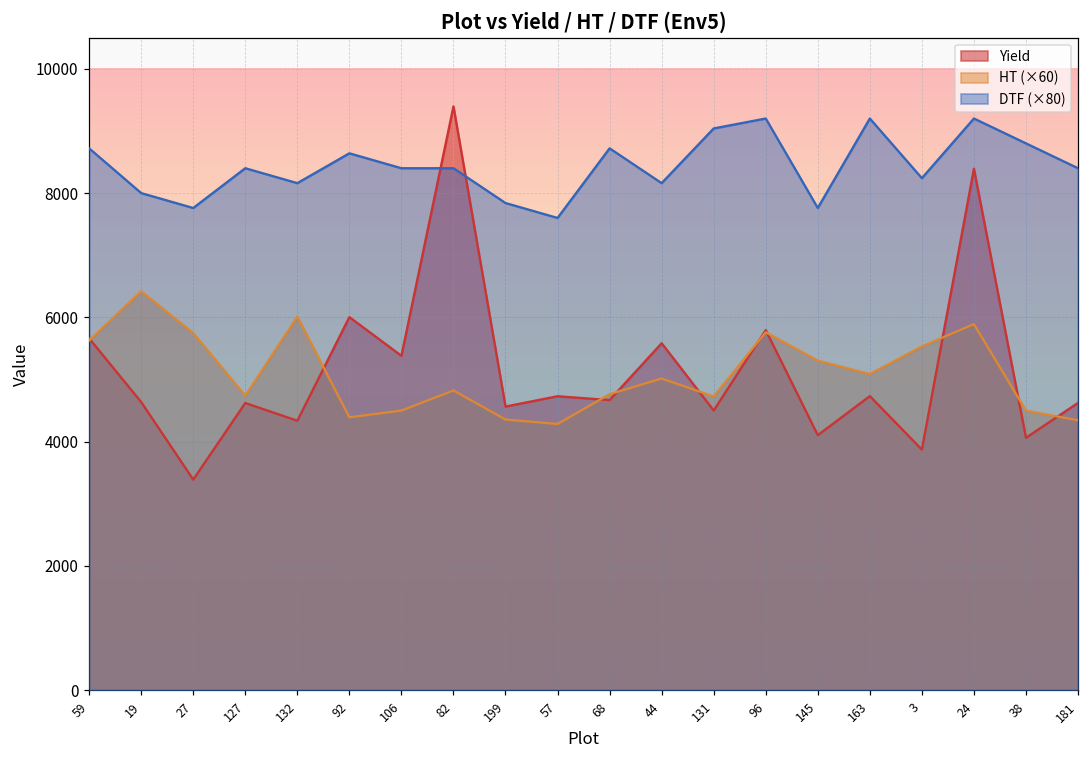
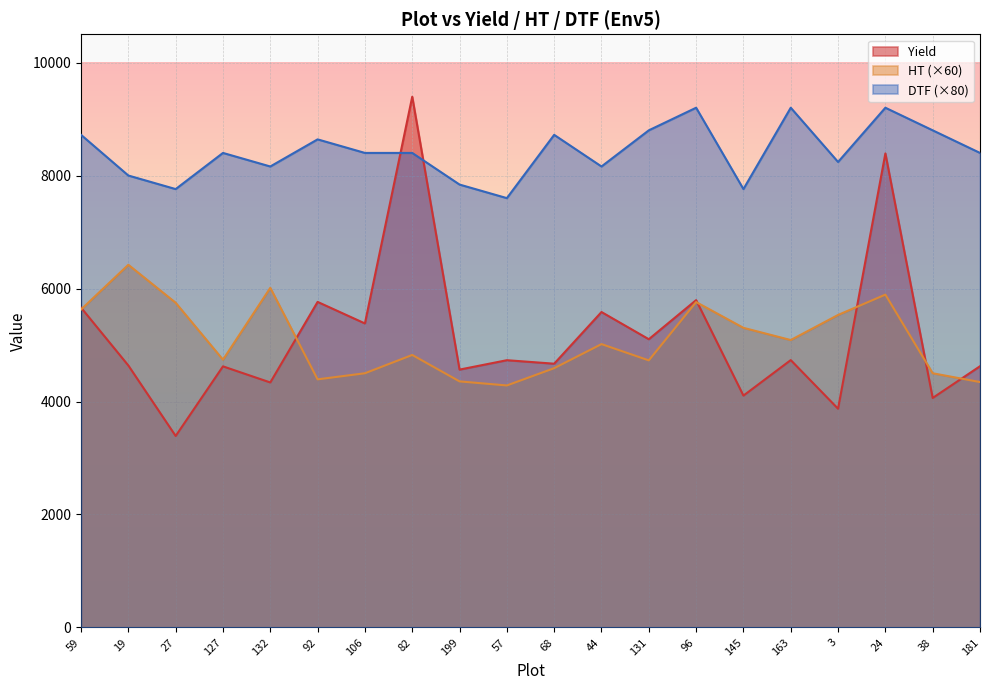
Yield, 92: 6000 -> 5800
HT (×60), 68: 4800 -> 4600
Yield, 131: 4500 -> 5100
DTF (×80), 131: 9000 -> 8800
